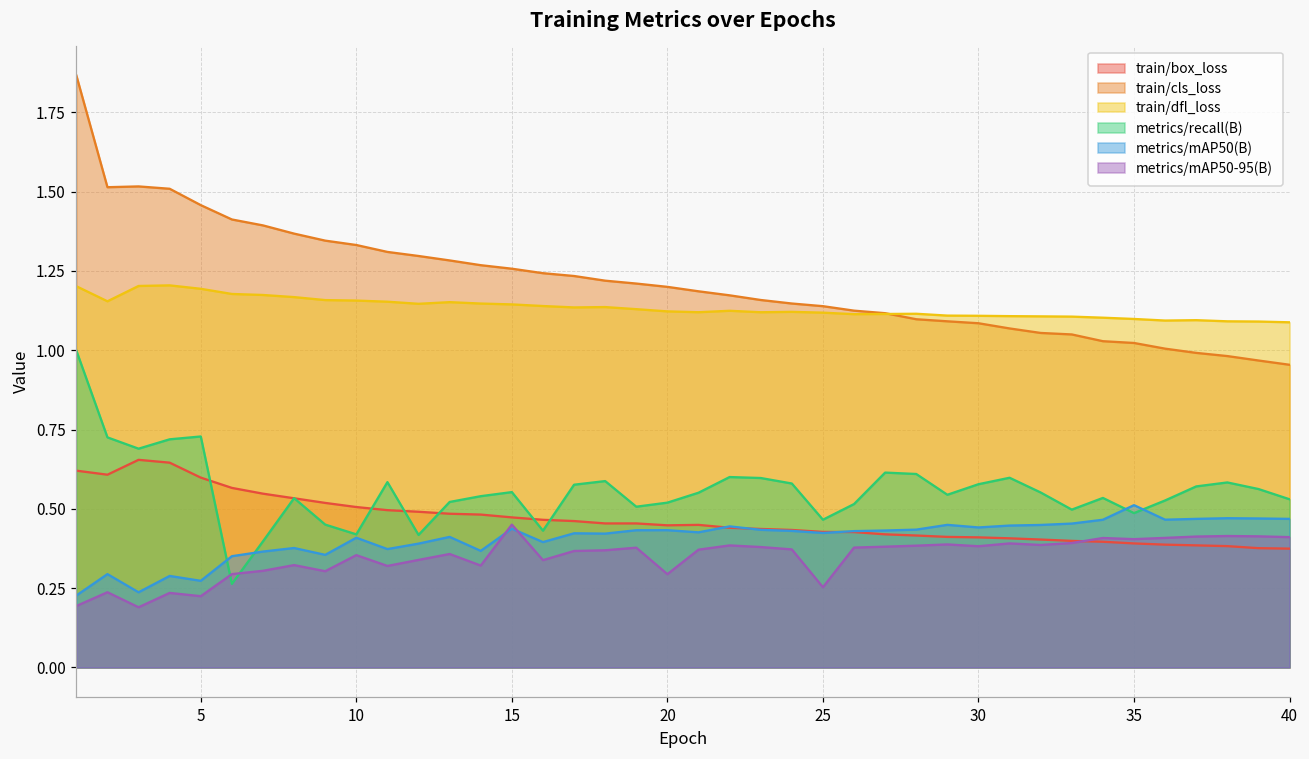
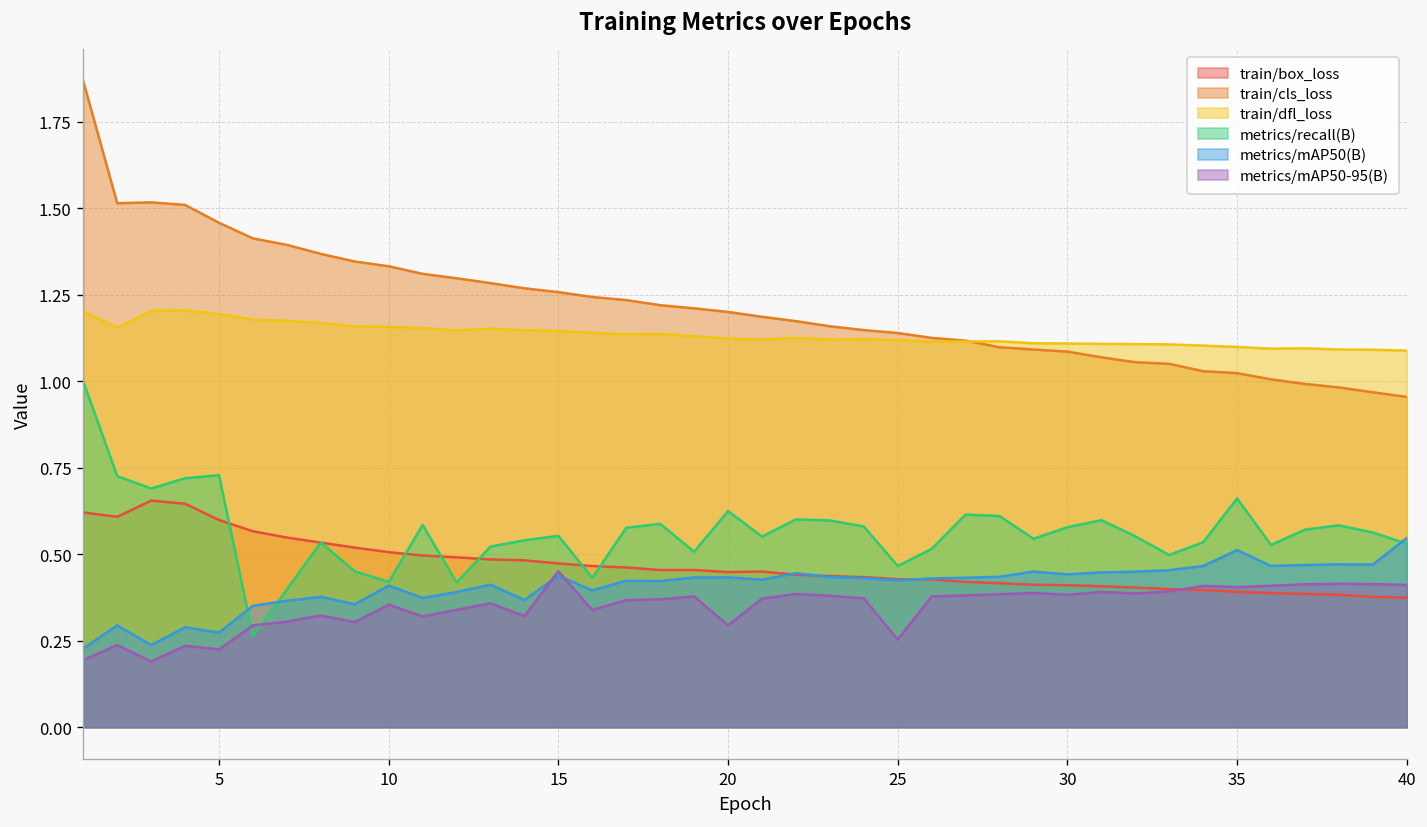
metrics/recall(B), 20: 0.52 -> 0.62
metrics/recall(B), 35: 0.49 -> 0.66
metrics/mAP50(B), 40: 0.47 -> 0.55
